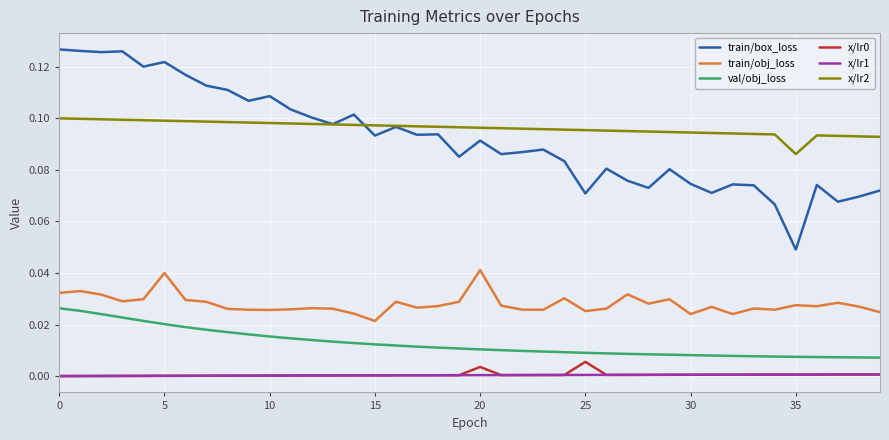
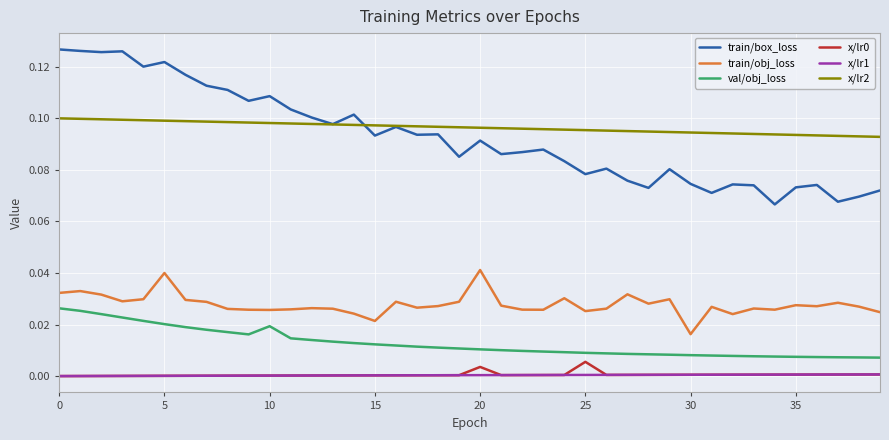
val/obj_loss, 10: 0.015 -> 0.019
train/box_loss, 25: 0.071 -> 0.078
train/obj_loss, 30: 0.024 -> 0.016
train/box_loss, 35: 0.049 -> 0.073
x/lr2, 35: 0.086 -> 0.093
